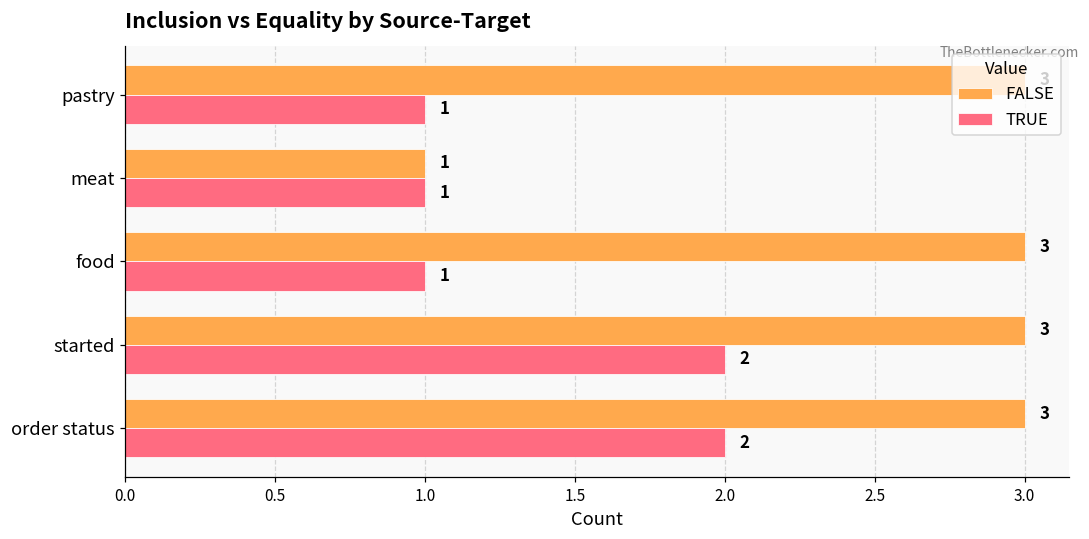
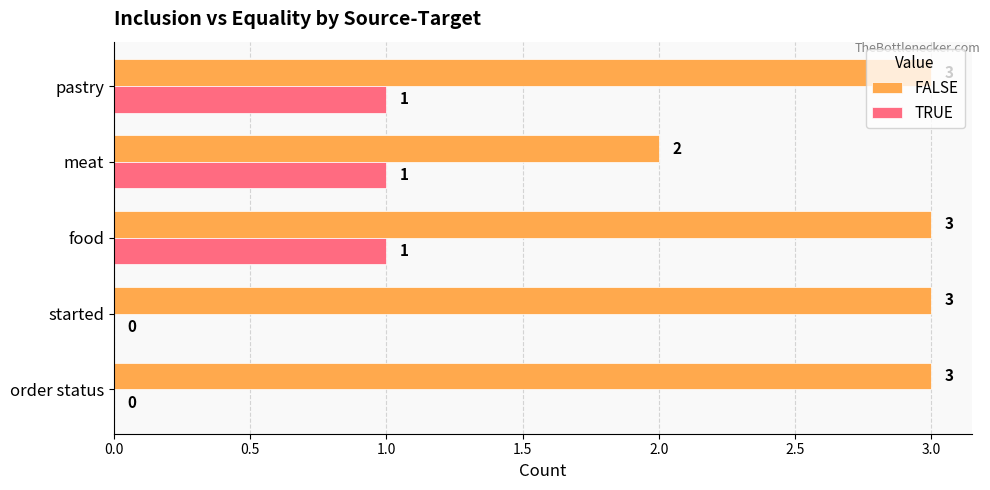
FALSE, meat: 1 -> 2
TRUE, started: 2 -> 0
TRUE, order status: 2 -> 0
